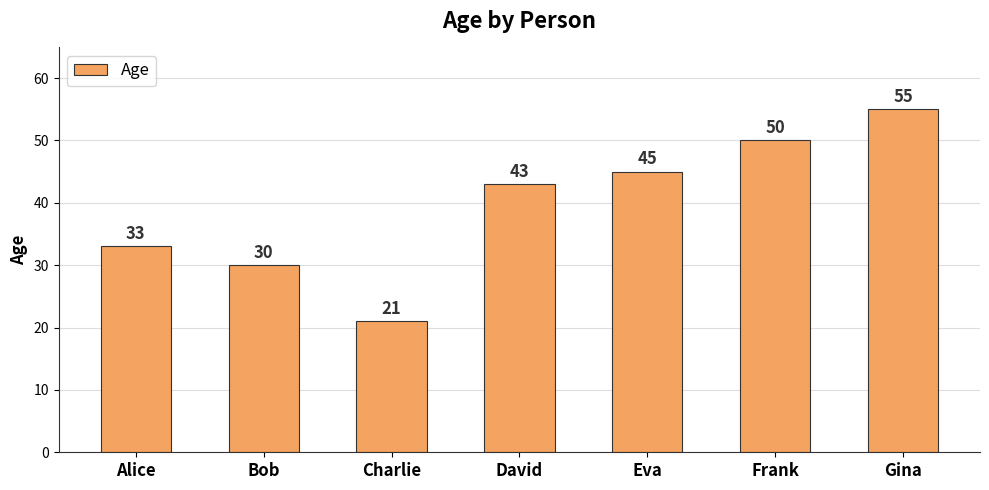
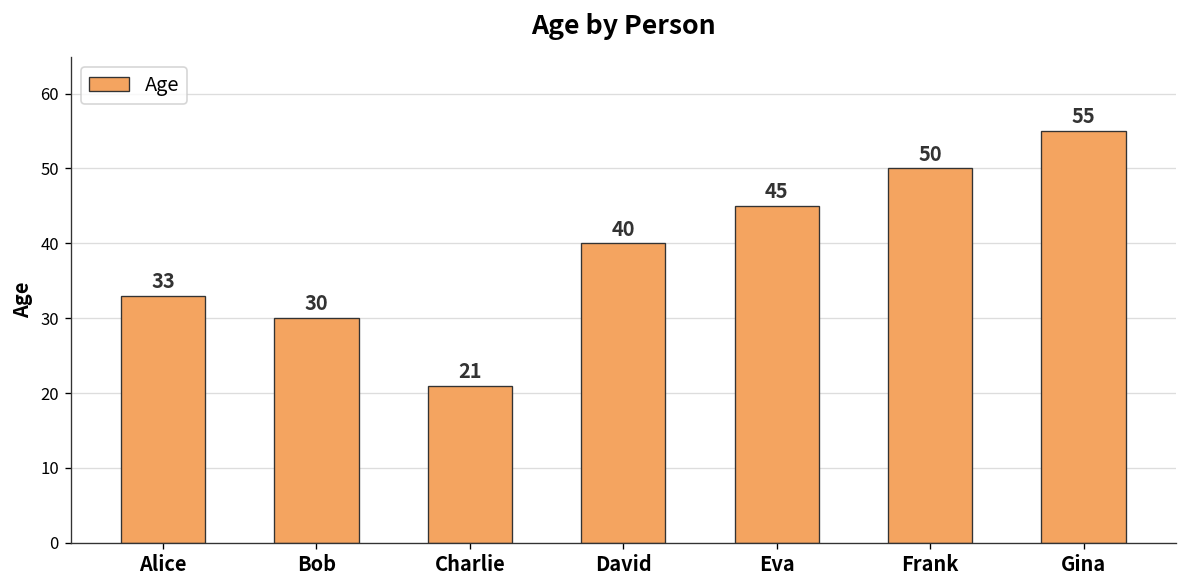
David: 43 -> 40
